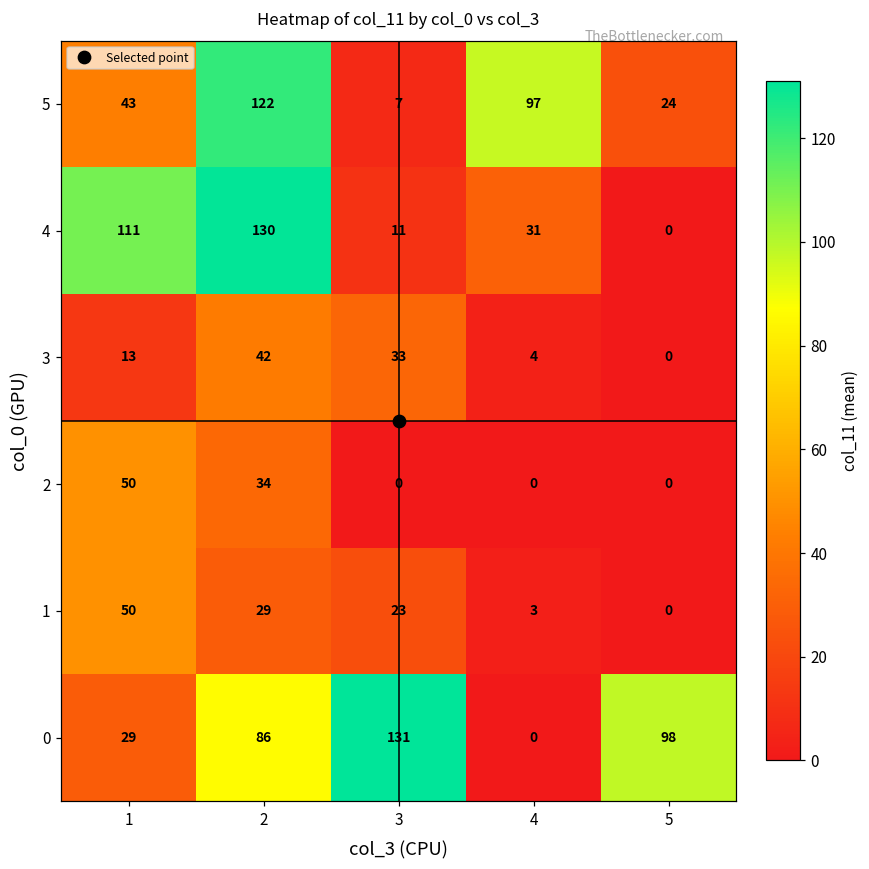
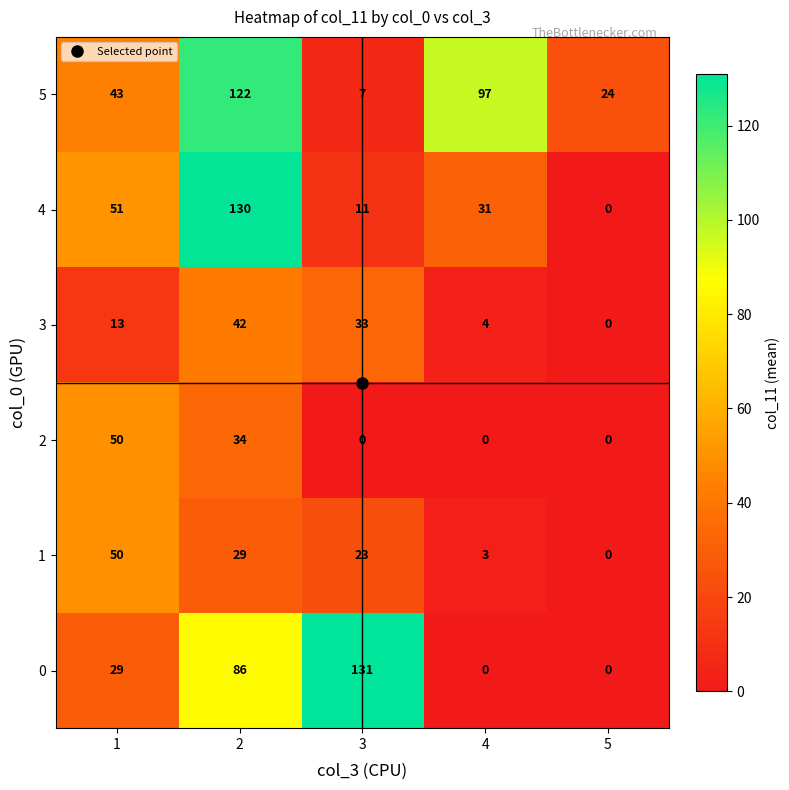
4, 1: 111 -> 51
0, 5: 98 -> 0
